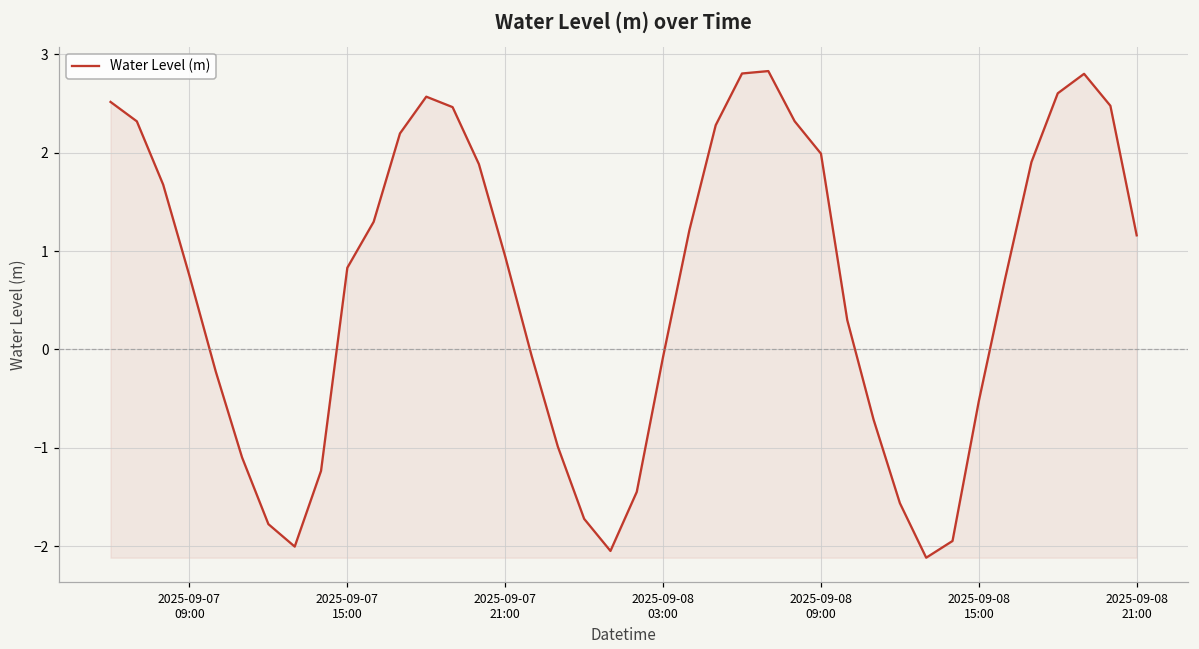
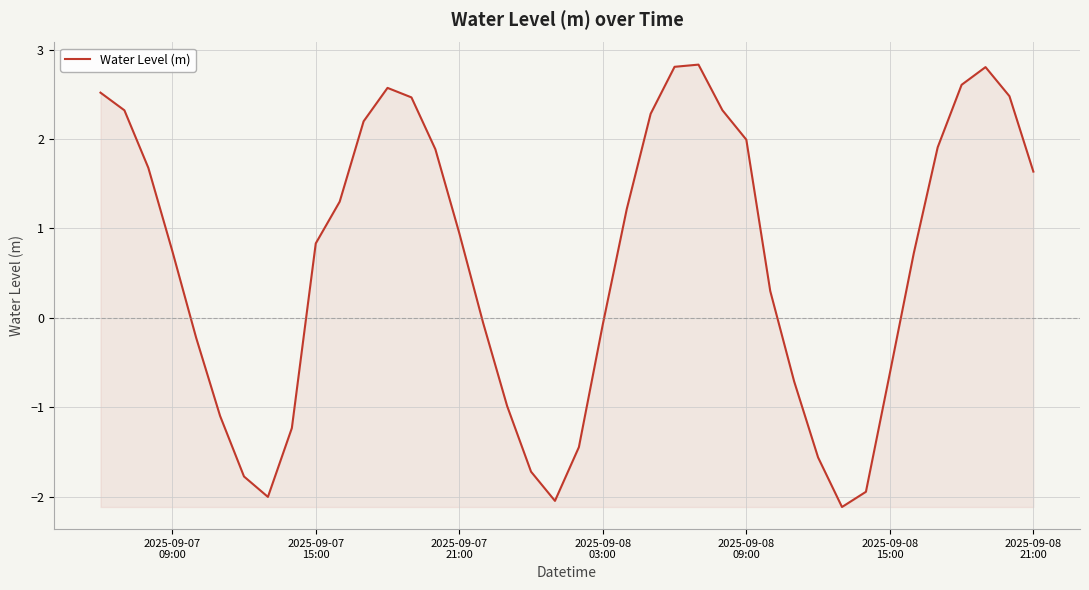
2025-09-08 15:00: -0.5 -> -0.6
2025-09-08 21:00: 1.2 -> 1.6
